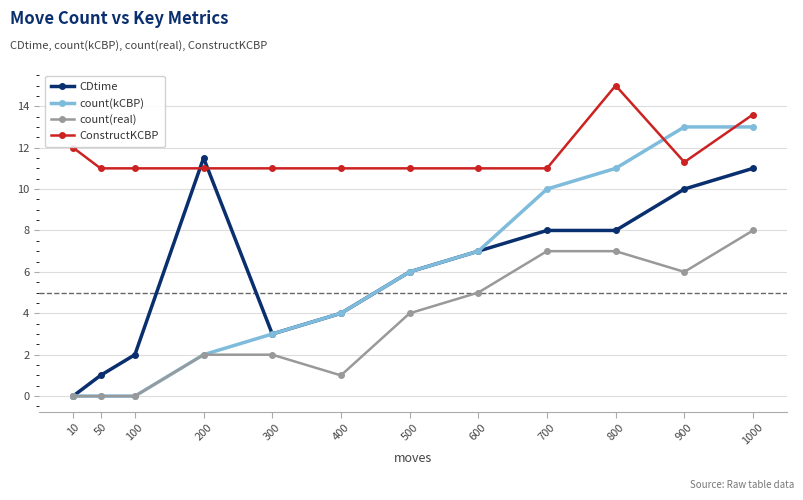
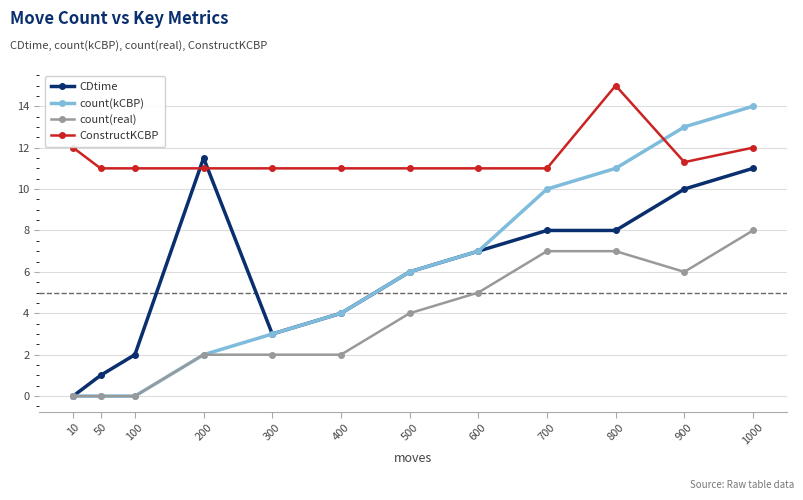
count(real), 400: 1 -> 2
count(kCBP), 1000: 13 -> 14
ConstructKCBP, 1000: 13.6 -> 12.0
